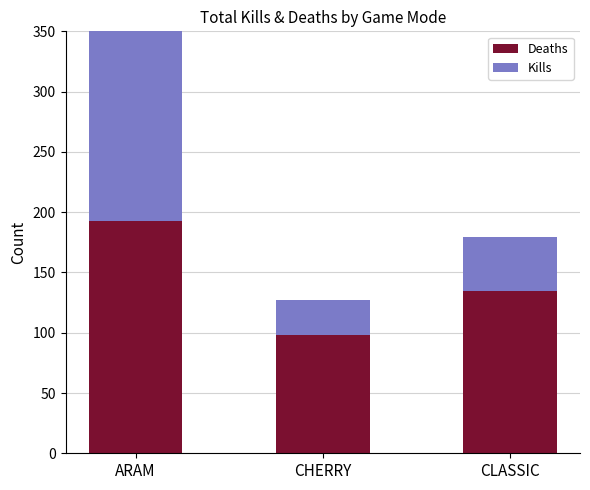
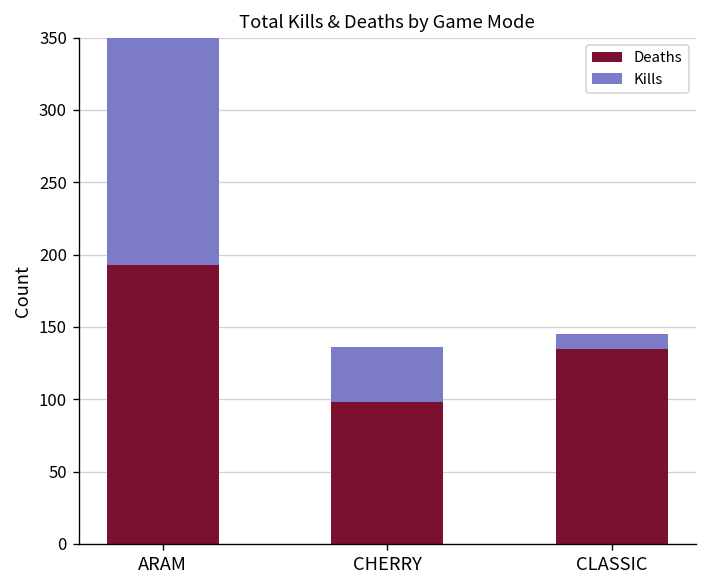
Kills, CHERRY: 29 -> 38
Kills, CLASSIC: 44 -> 10
